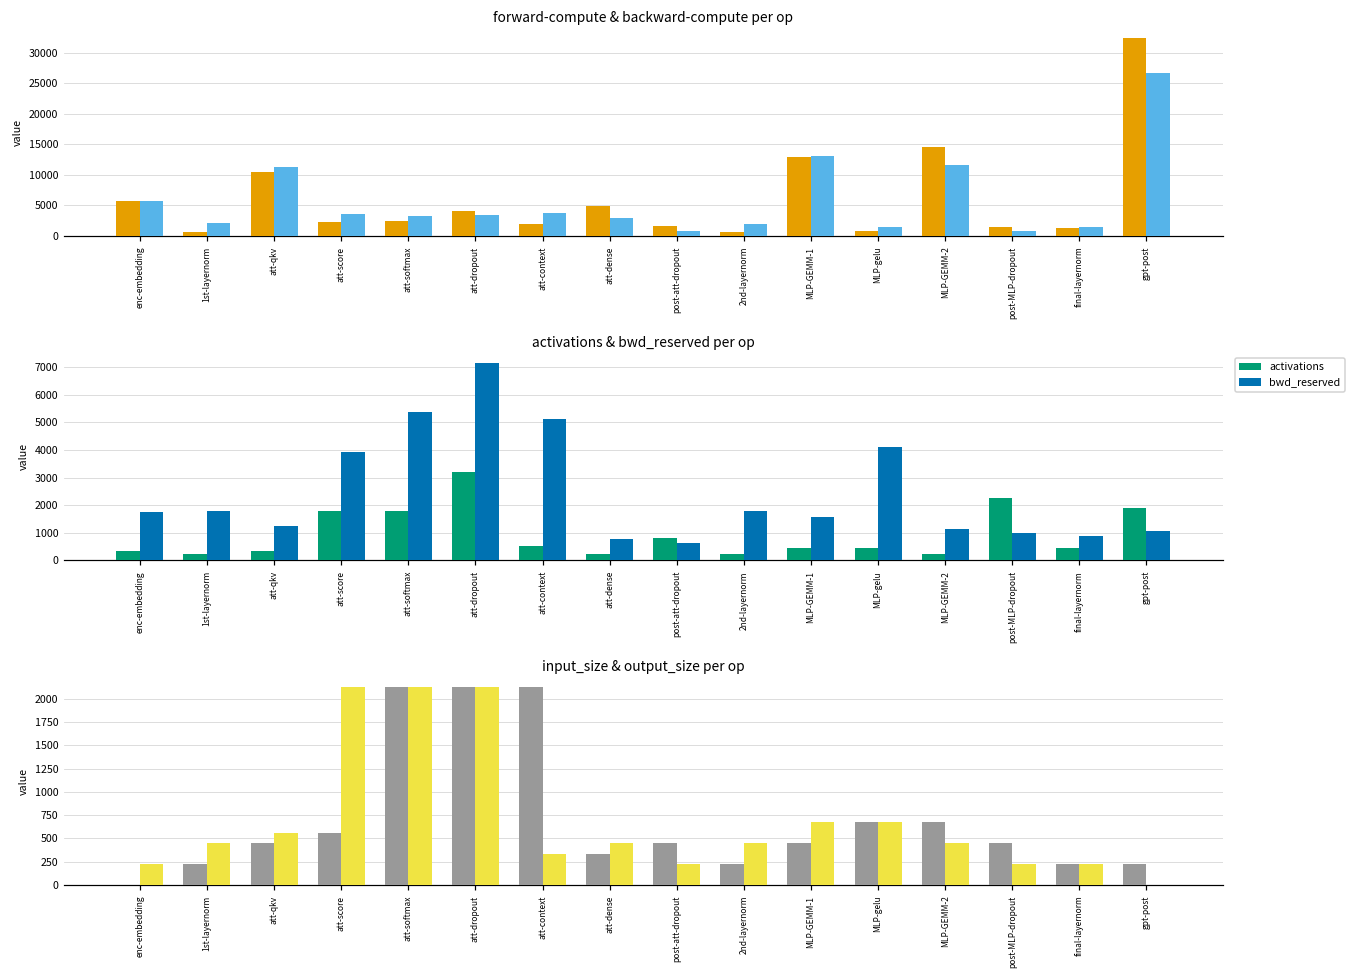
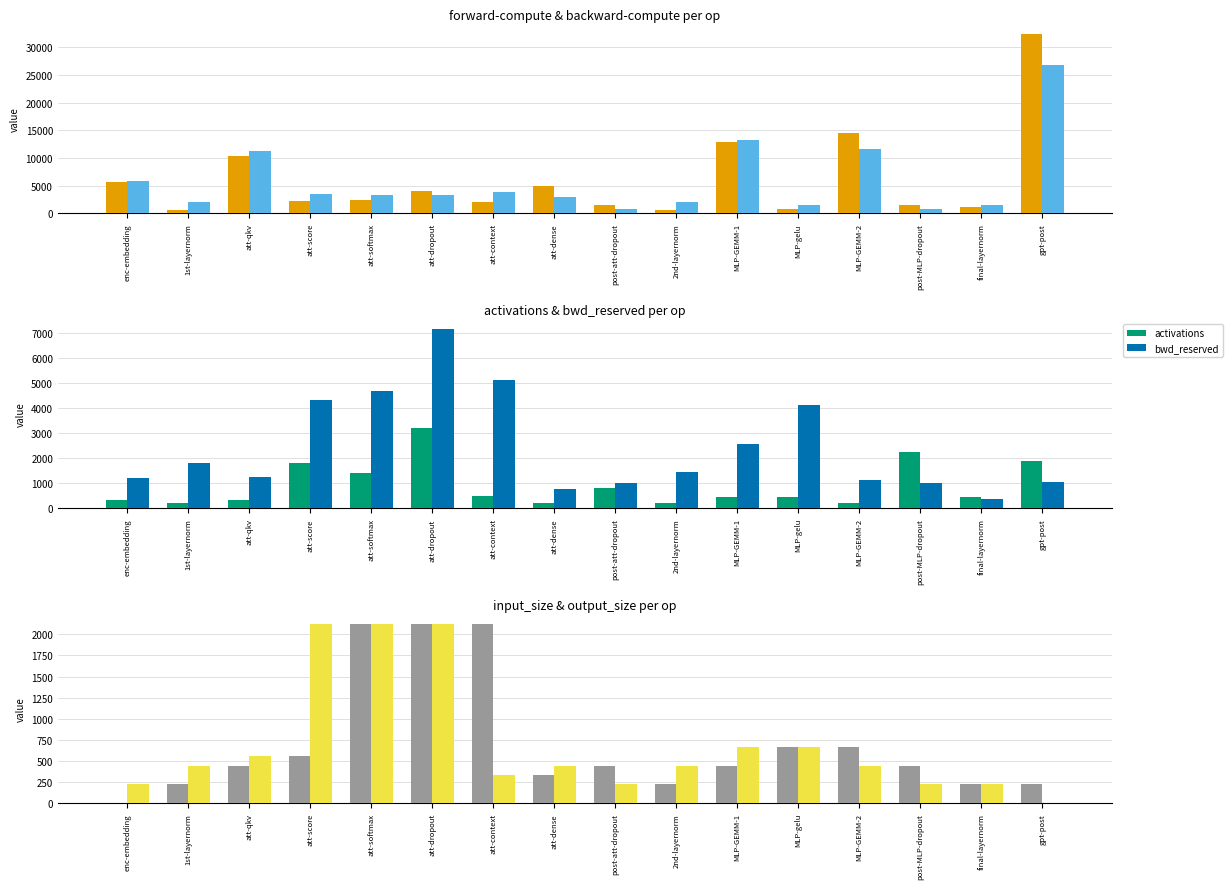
activations & bwd_reserved per op, bwd_reserved, enc-embedding: 1700 -> 1200
activations & bwd_reserved per op, bwd_reserved, att-score: 3900 -> 4300
activations & bwd_reserved per op, activations, att-softmax: 1800 -> 1400
activations & bwd_reserved per op, bwd_reserved, att-softmax: 5400 -> 4700
activations & bwd_reserved per op, bwd_reserved, post-att-dropout: 600 -> 1000
activations & bwd_reserved per op, bwd_reserved, 2nd-layernorm: 1800 -> 1400
activations & bwd_reserved per op, bwd_reserved, MLP-GEMM-1: 1600 -> 2600
activations & bwd_reserved per op, bwd_reserved, final-layernorm: 900 -> 400
